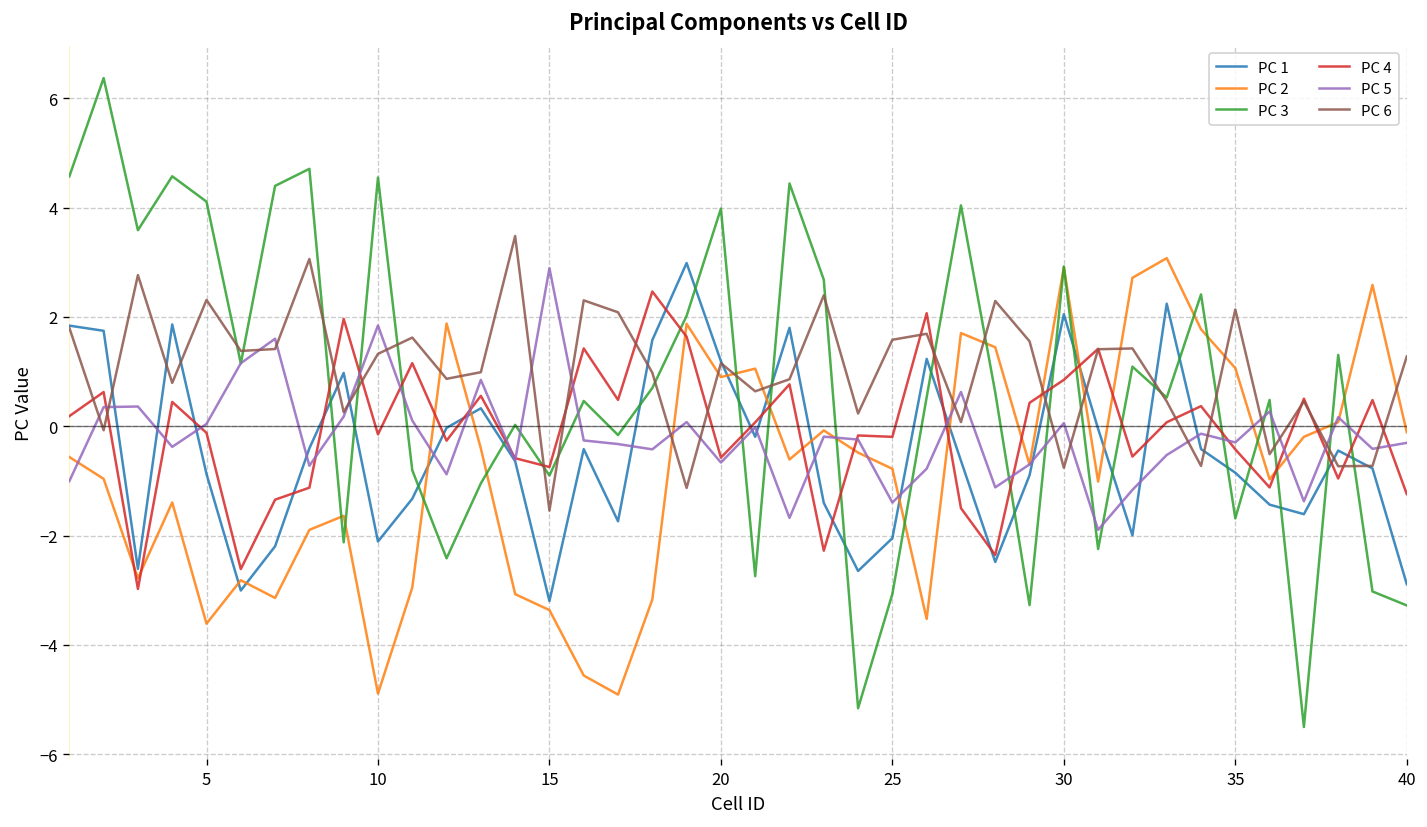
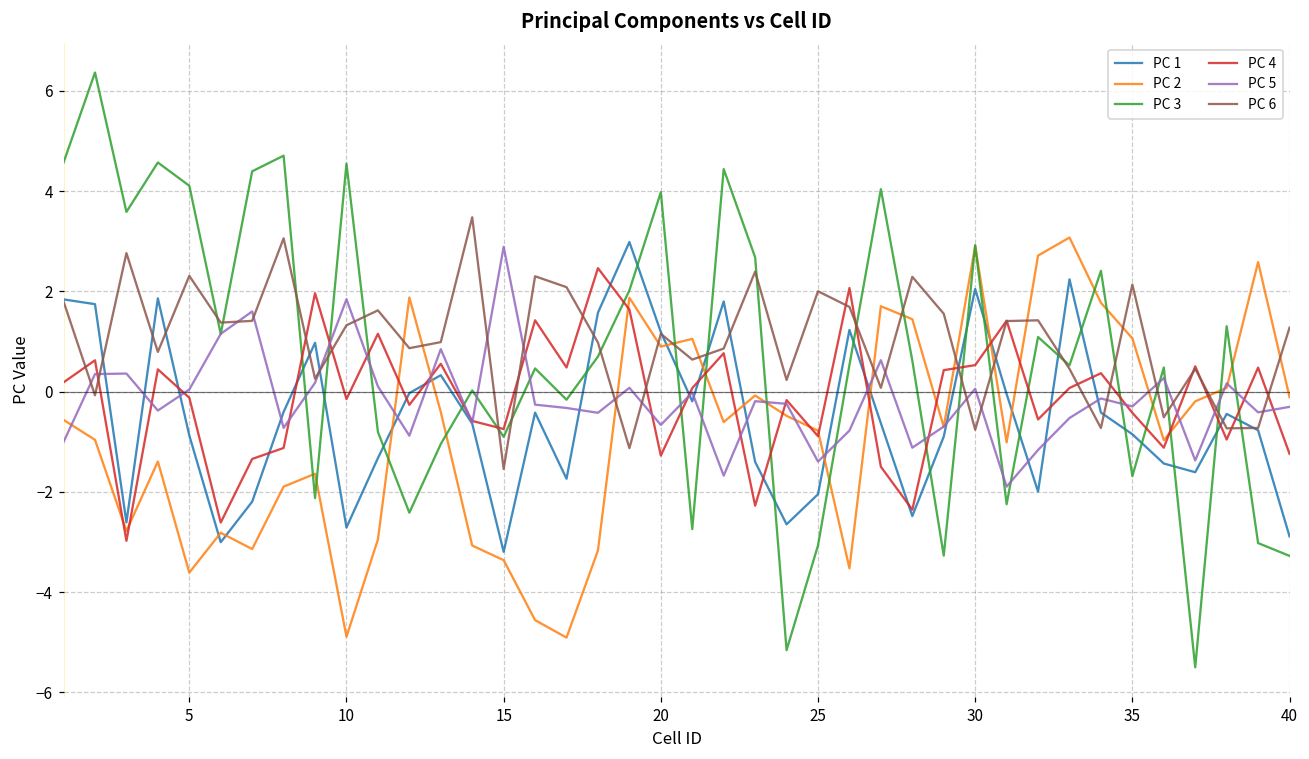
PC 1, 10: -2.1 -> -2.7
PC 4, 20: -0.6 -> -1.3
PC 4, 25: -0.2 -> -0.9
PC 6, 25: 1.6 -> 2.0
PC 4, 30: 0.8 -> 0.5
